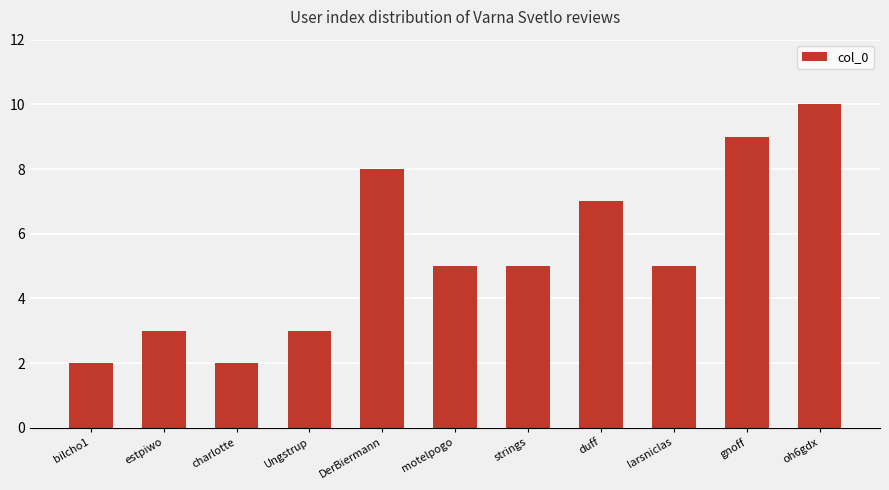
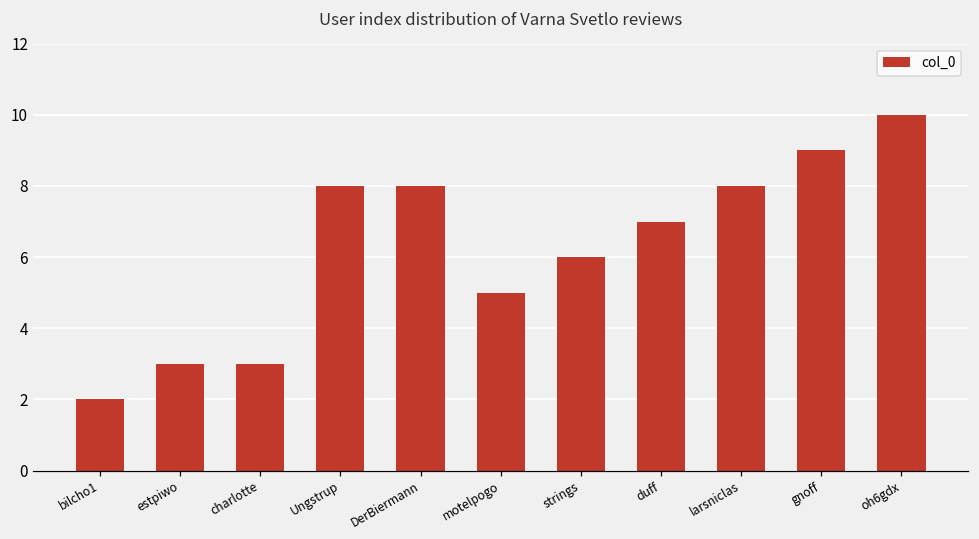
charlotte: 2 -> 3
Ungstrup: 3 -> 8
strings: 5 -> 6
larsniclas: 5 -> 8
